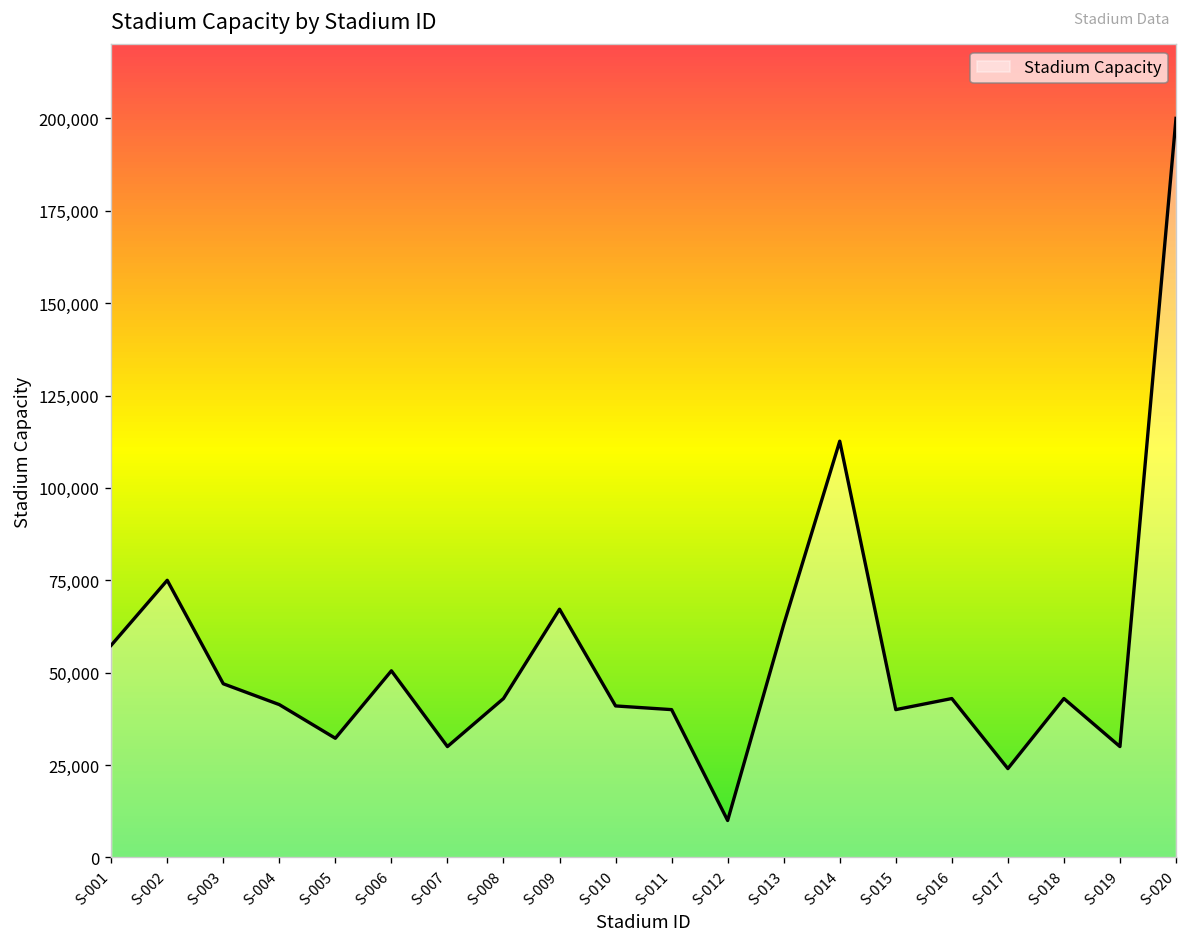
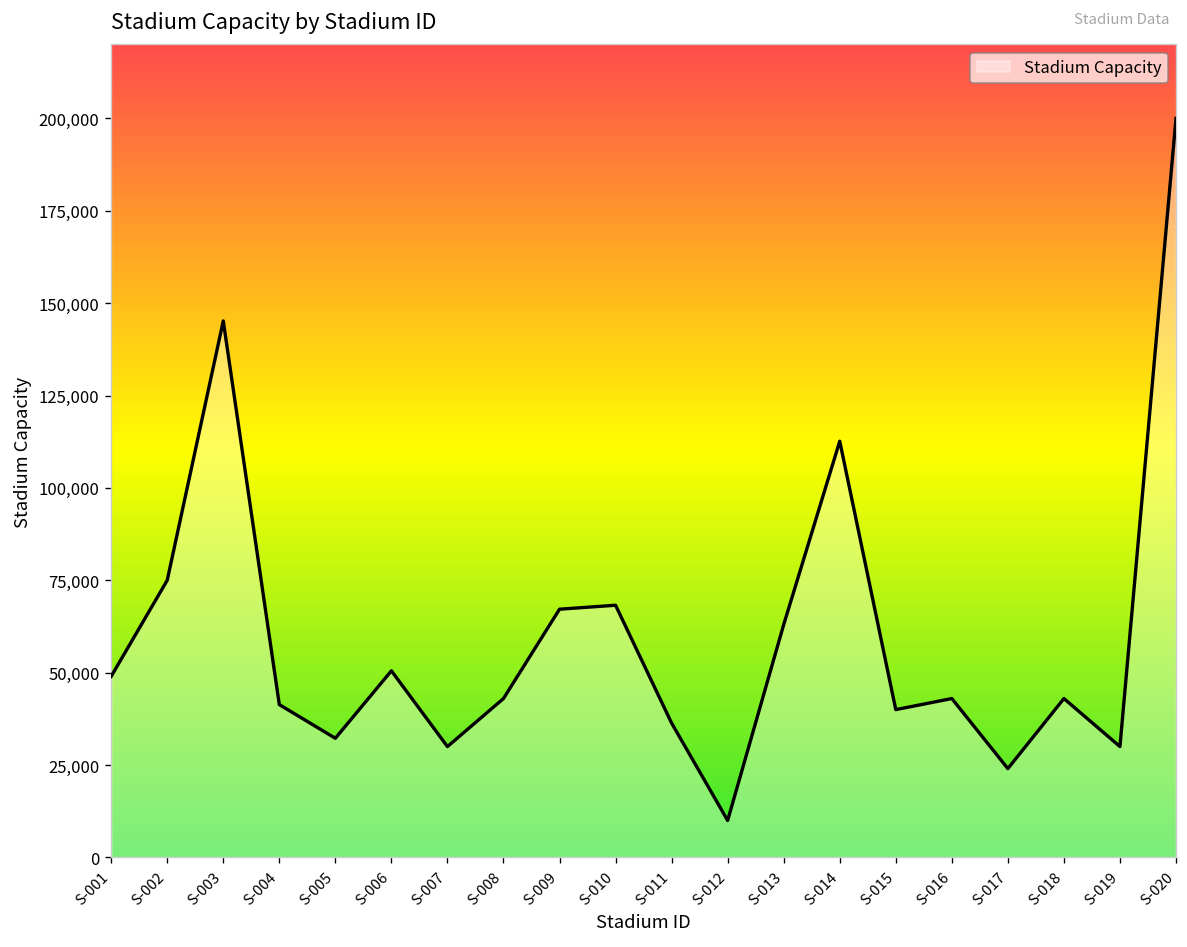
S-001: 57,000 -> 49,000
S-003: 47,000 -> 145,000
S-010: 41,000 -> 68,000
S-011: 40,000 -> 36,000
